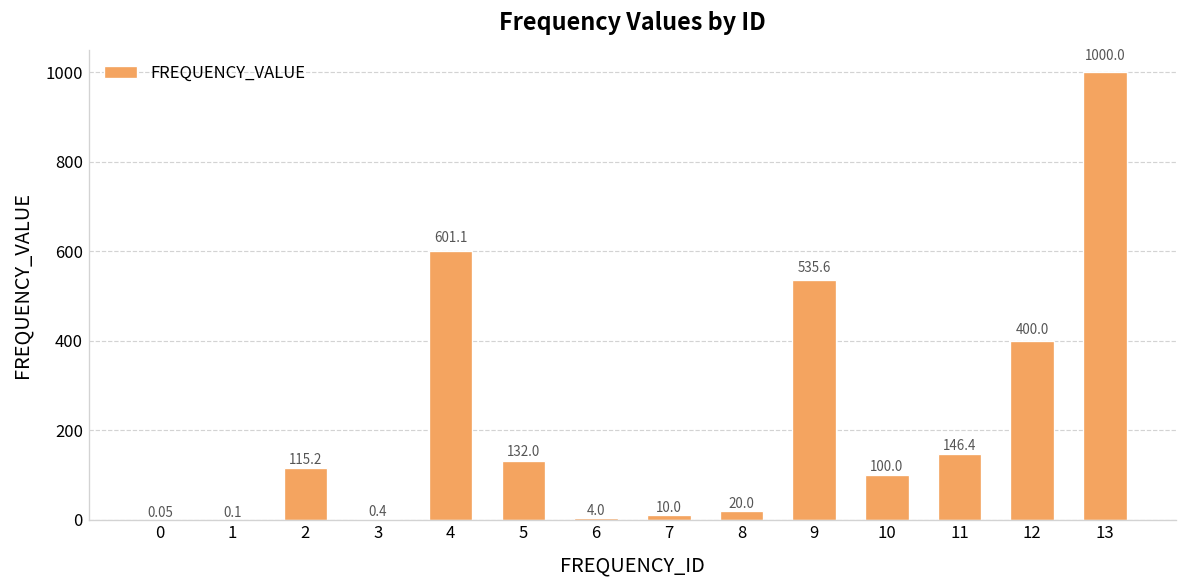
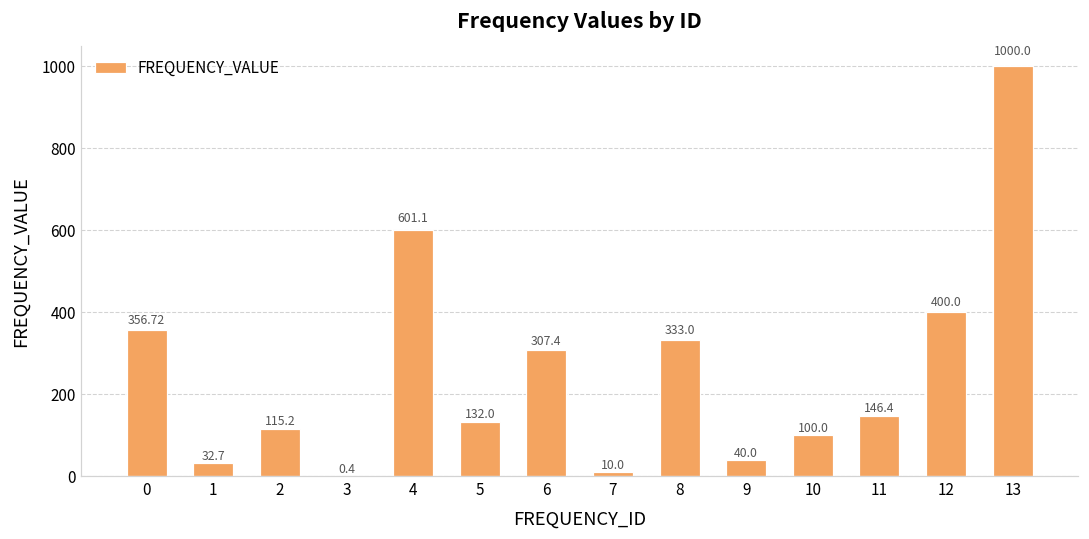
0: 0.05 -> 356.72
1: 0.1 -> 32.7
6: 4.0 -> 307.4
8: 20.0 -> 333.0
9: 535.6 -> 40.0
